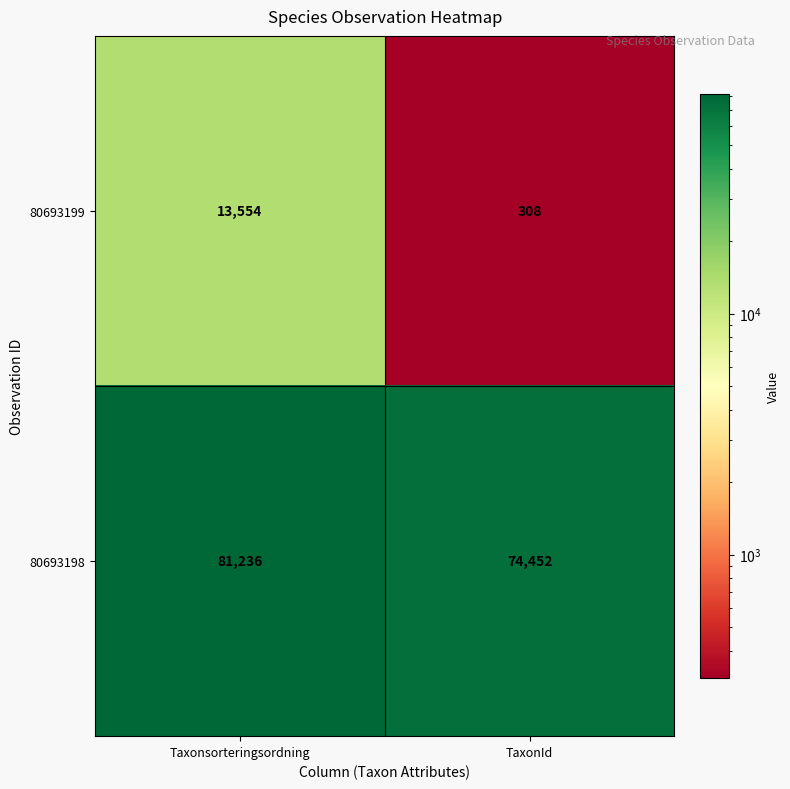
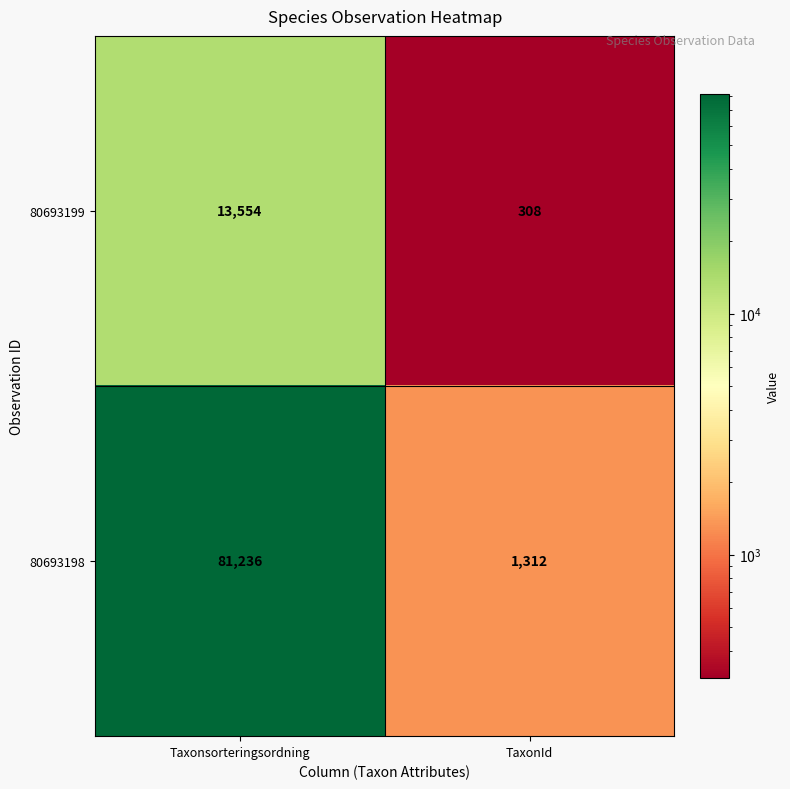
80693198, TaxonId: 74,452 -> 1,312
